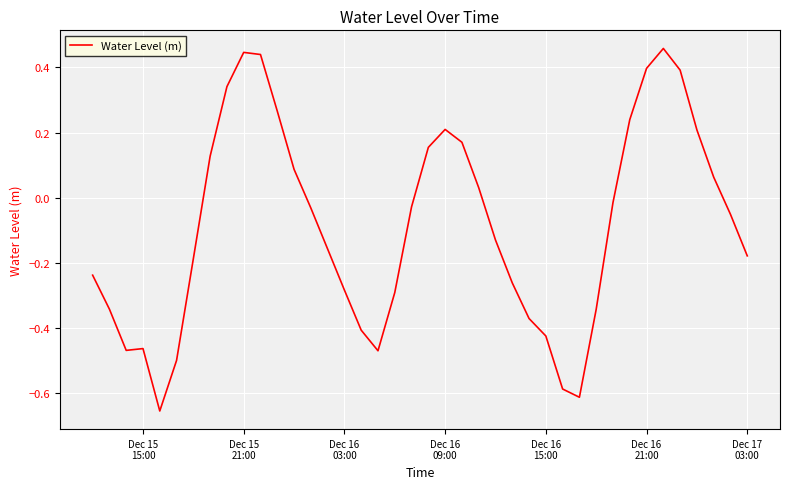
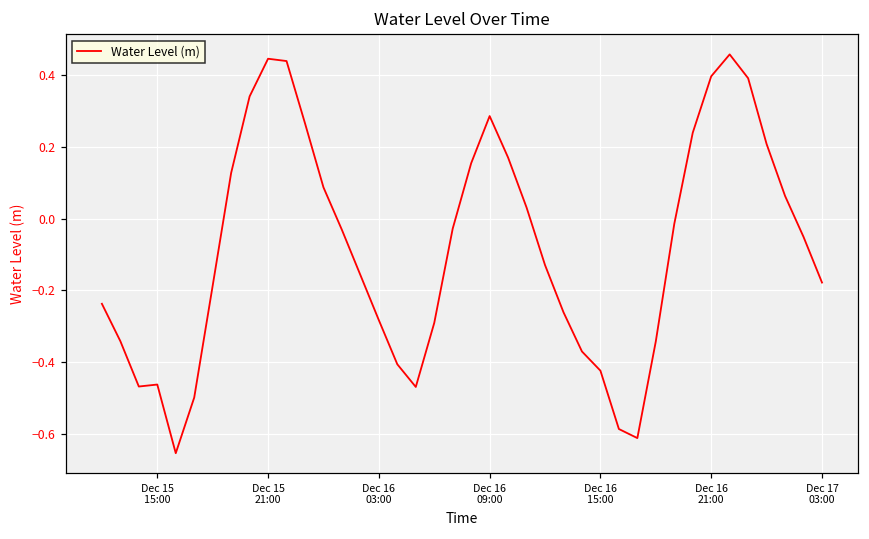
Dec 16 09:00: 0.21 -> 0.29
